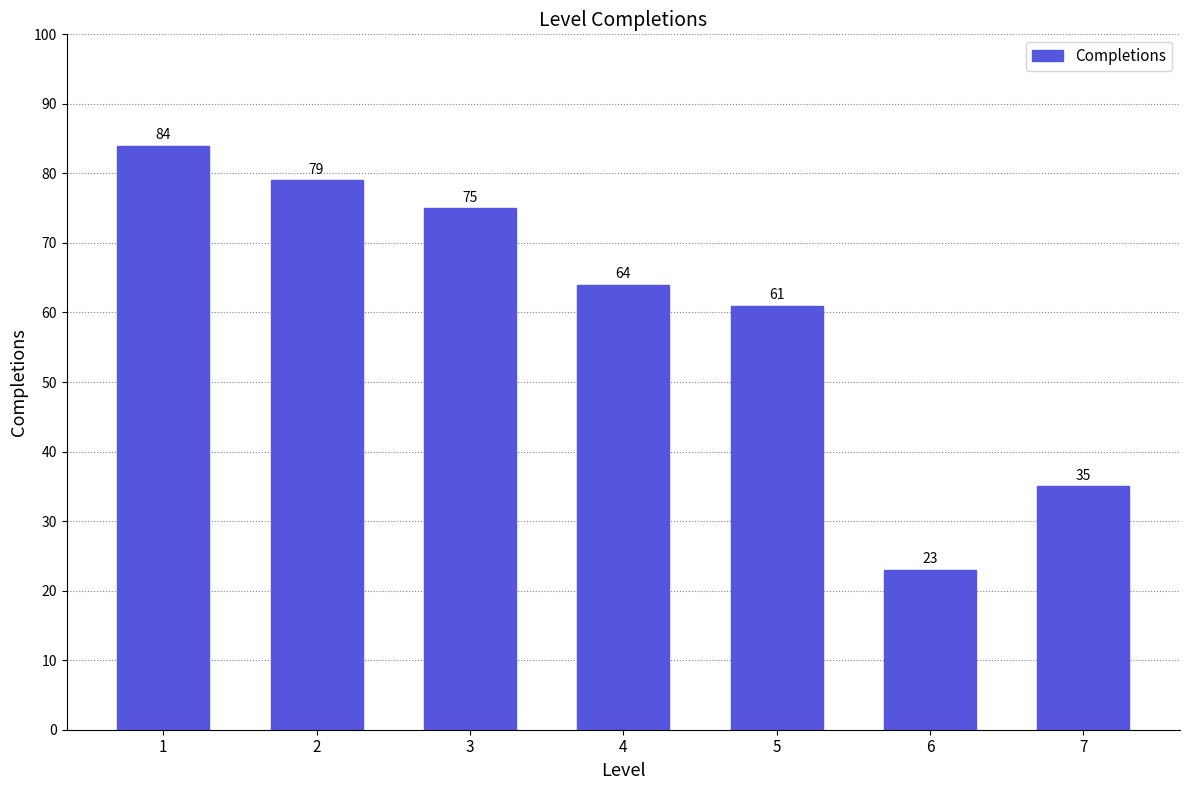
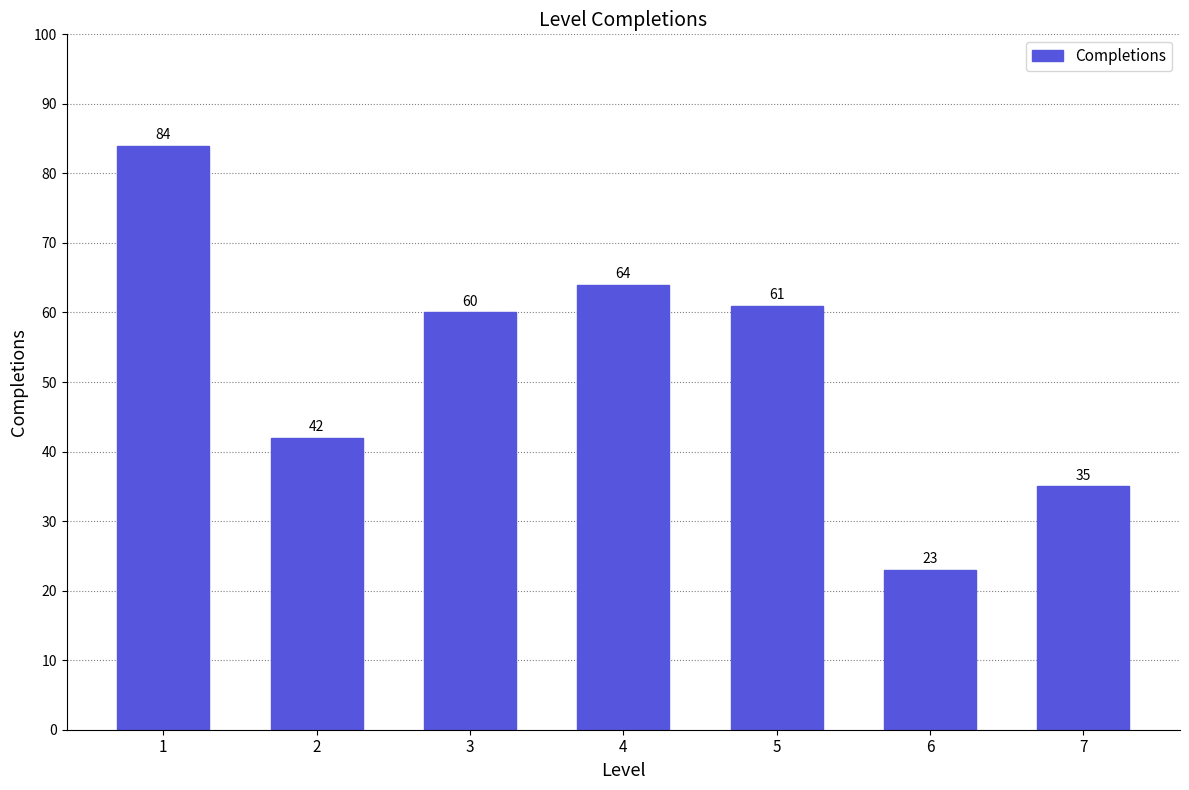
2: 79 -> 42
3: 75 -> 60
